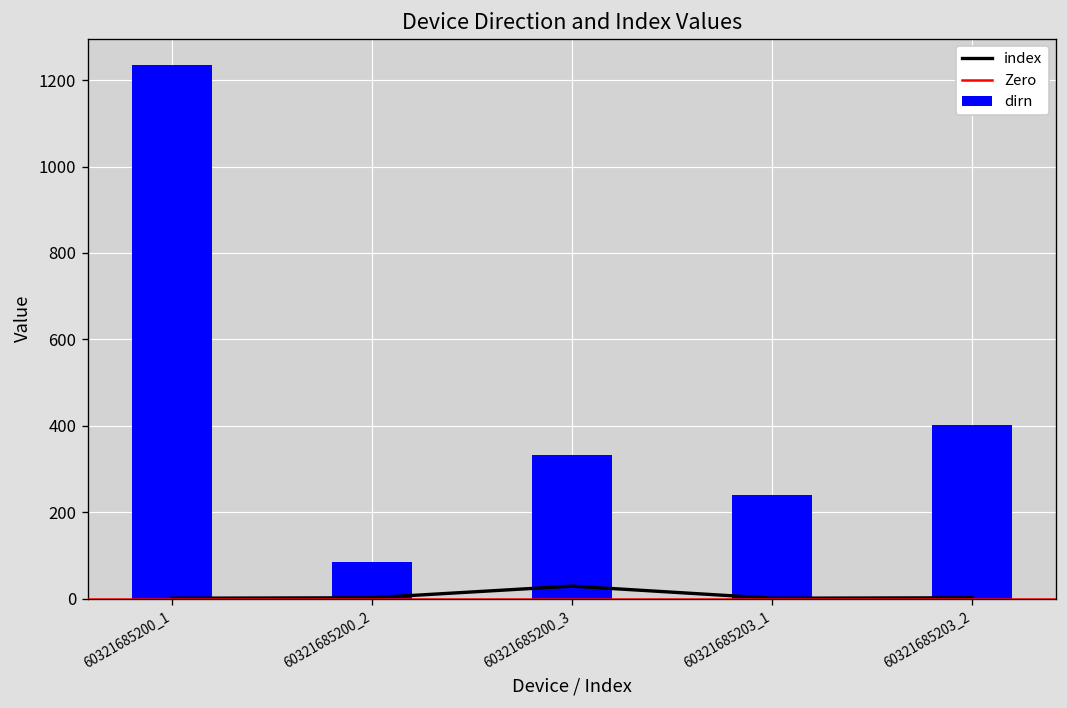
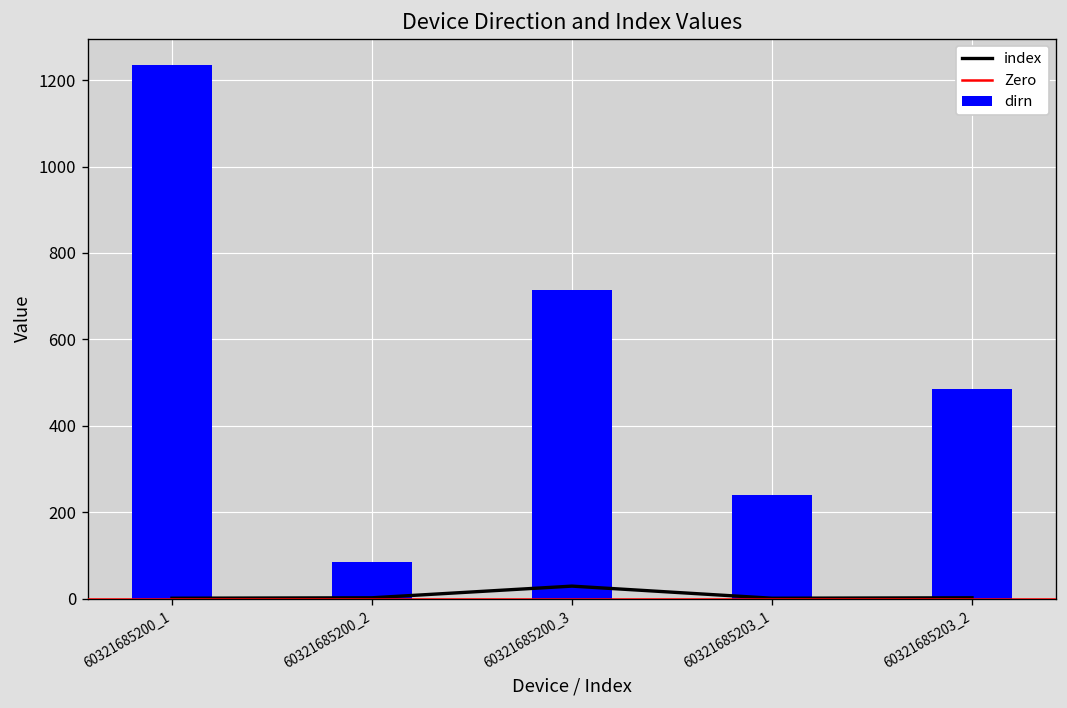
dirn, 60321685200_3: 330 -> 720
dirn, 60321685203_2: 400 -> 490
